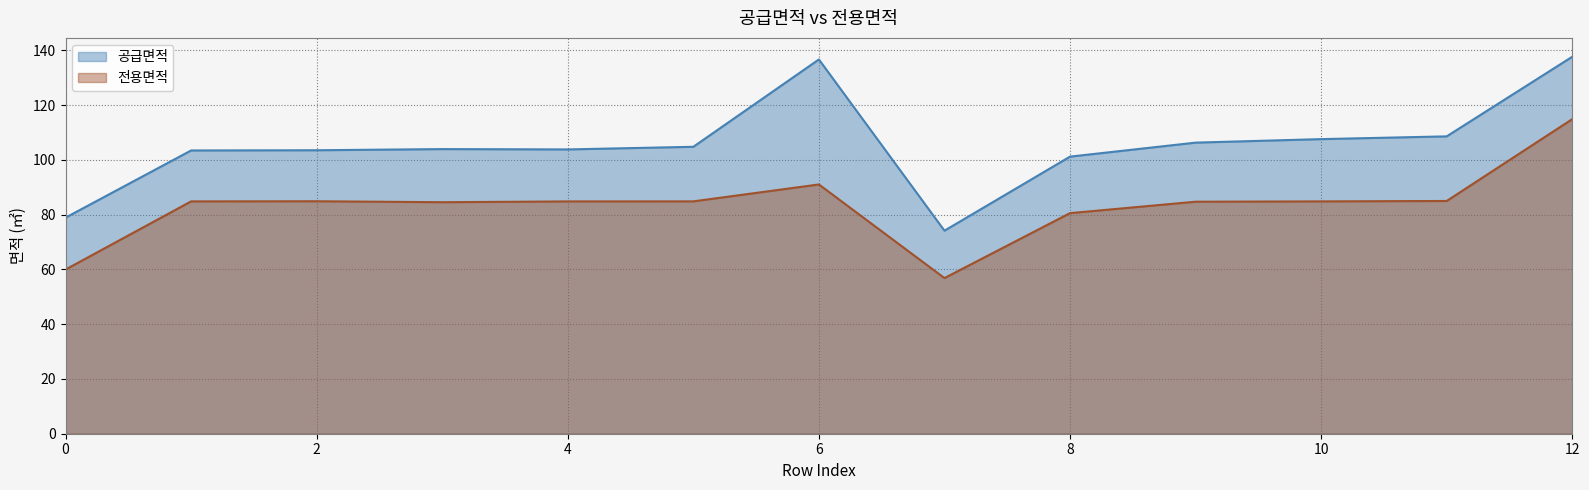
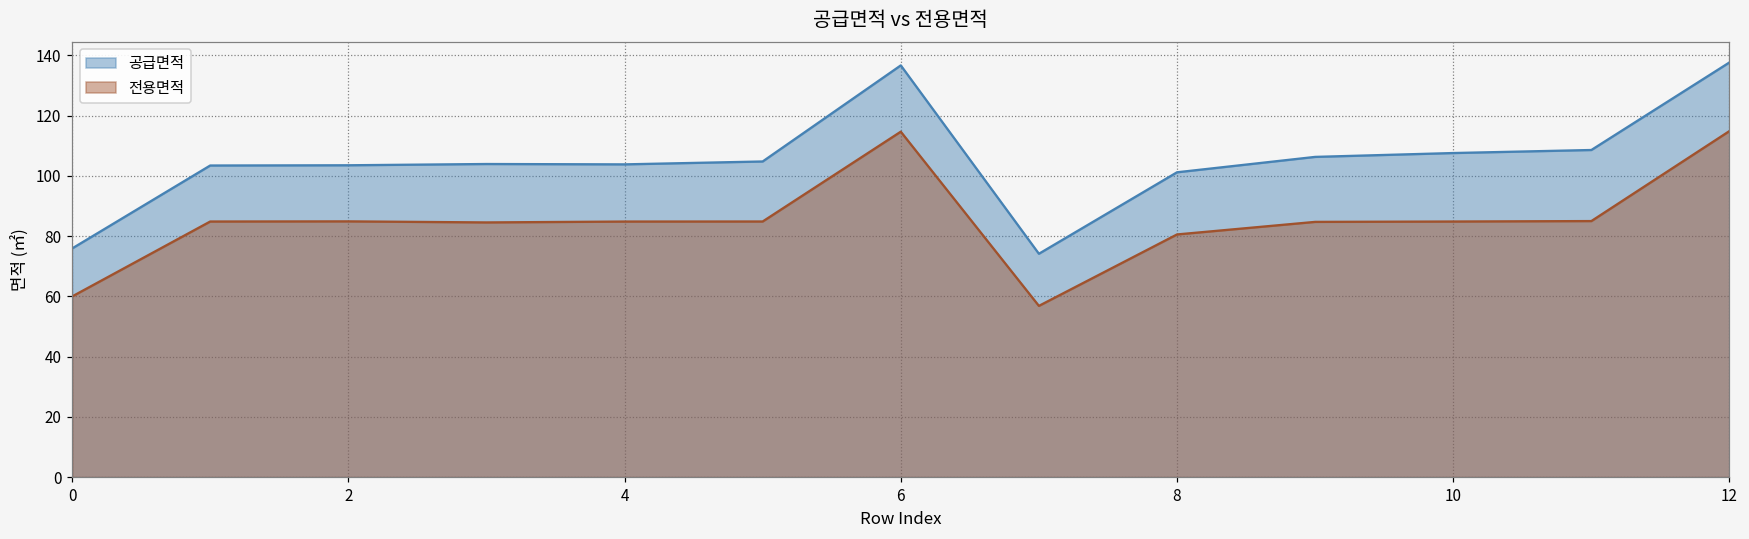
공급면적, 0: 79 -> 76
전용면적, 6: 91 -> 115
